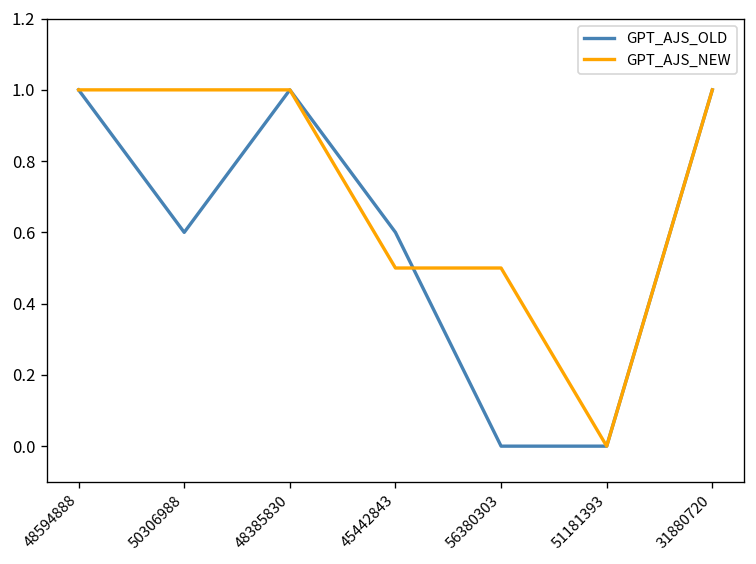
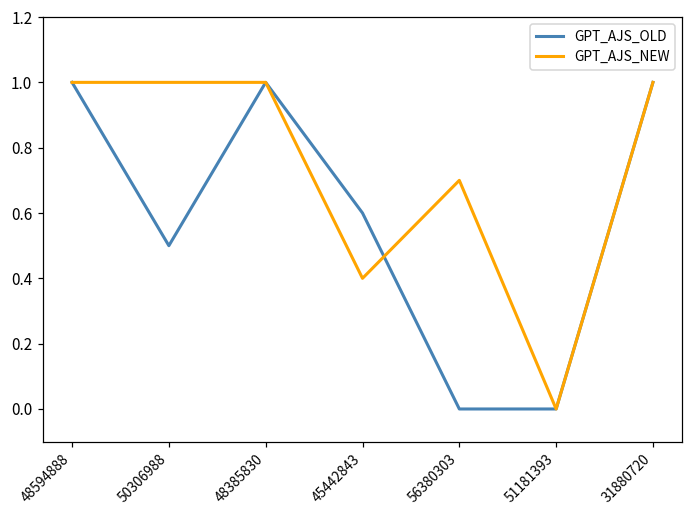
GPT_AJS_OLD, 50306988: 0.6 -> 0.5
GPT_AJS_NEW, 45442843: 0.5 -> 0.4
GPT_AJS_NEW, 56380303: 0.5 -> 0.7
